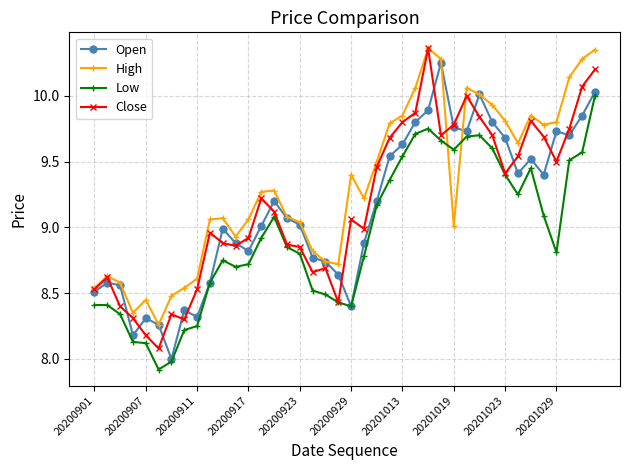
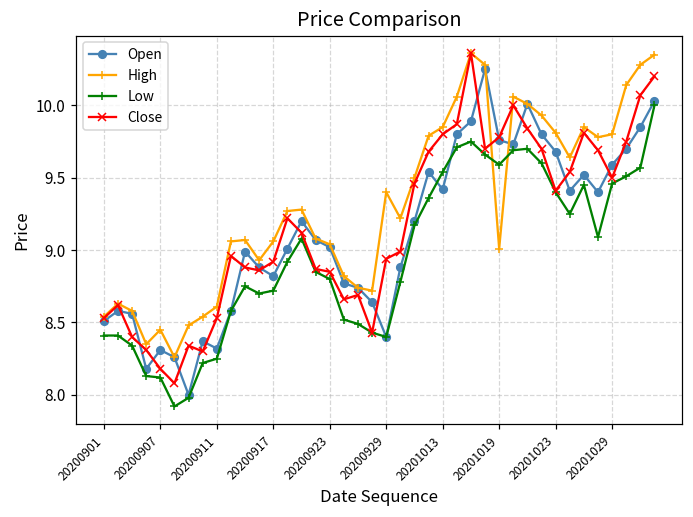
Close, 20200929: 9.06 -> 8.94
Open, 20201013: 9.63 -> 9.42
Open, 20201029: 9.73 -> 9.59
Low, 20201029: 8.81 -> 9.46
